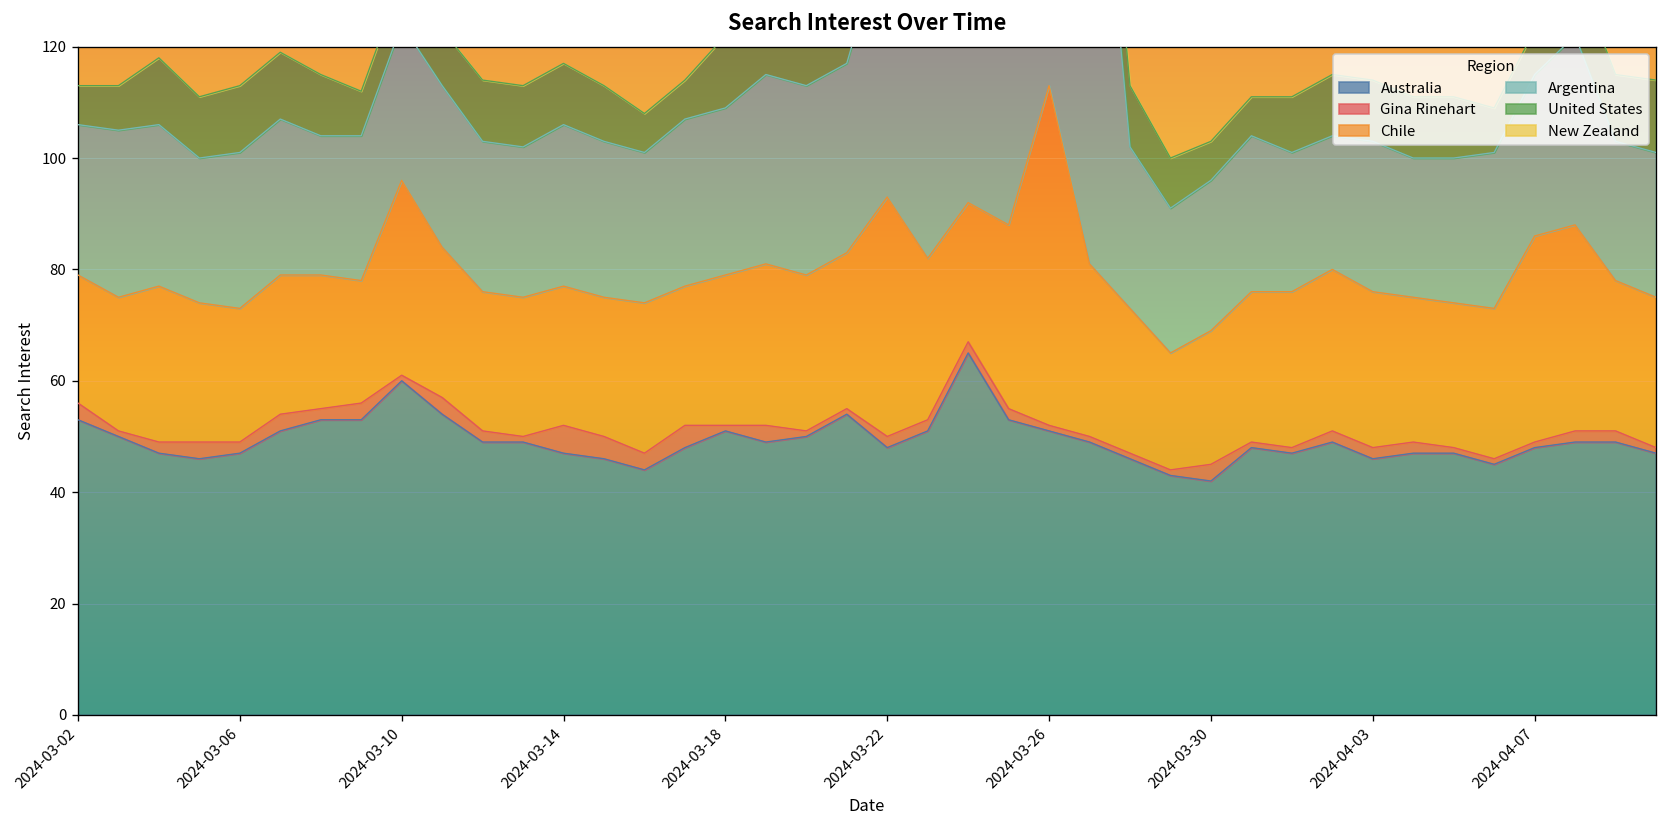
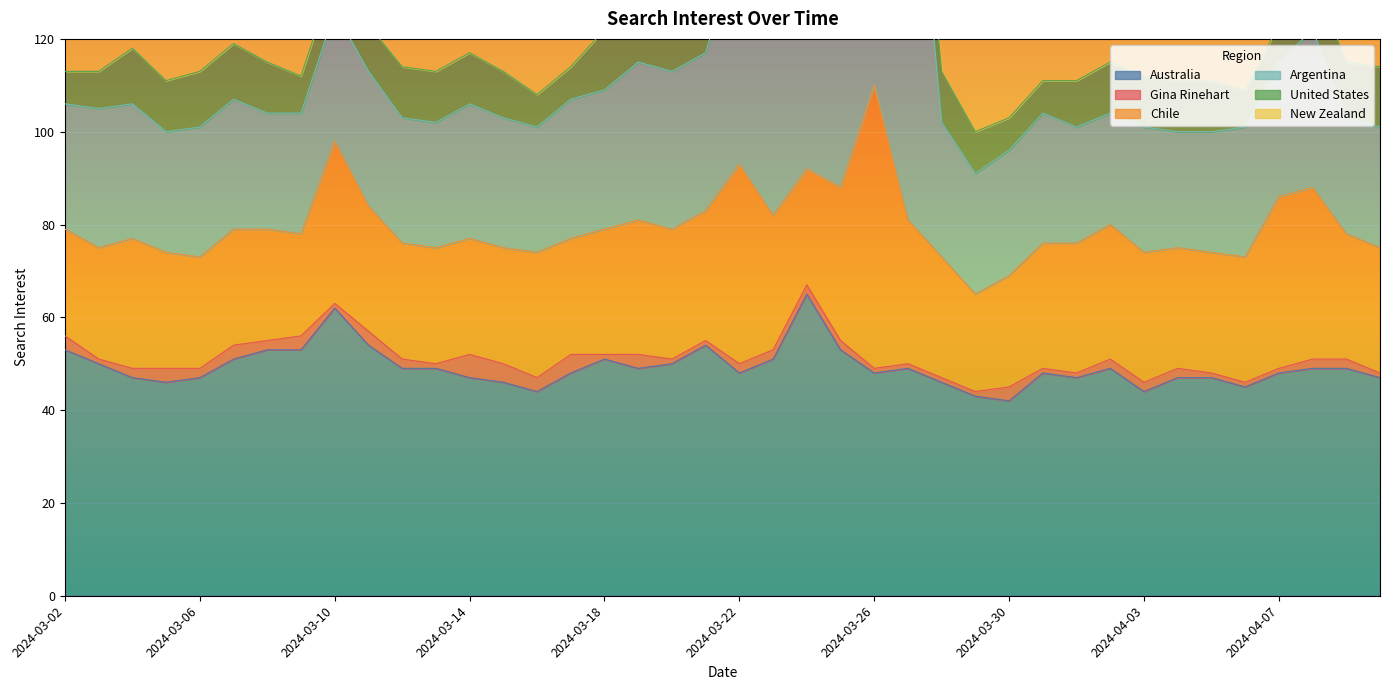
Australia, 2024-03-10: 60 -> 62
Australia, 2024-03-26: 51 -> 48
Australia, 2024-04-03: 46 -> 44
